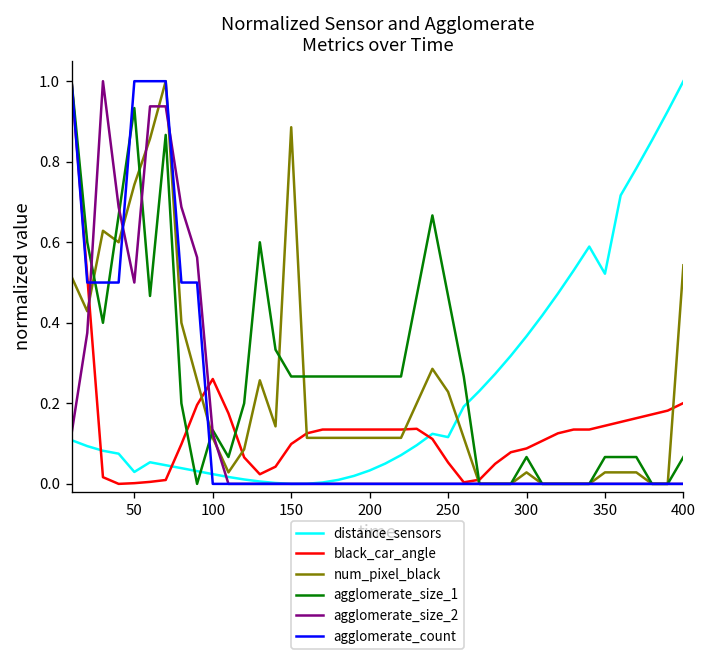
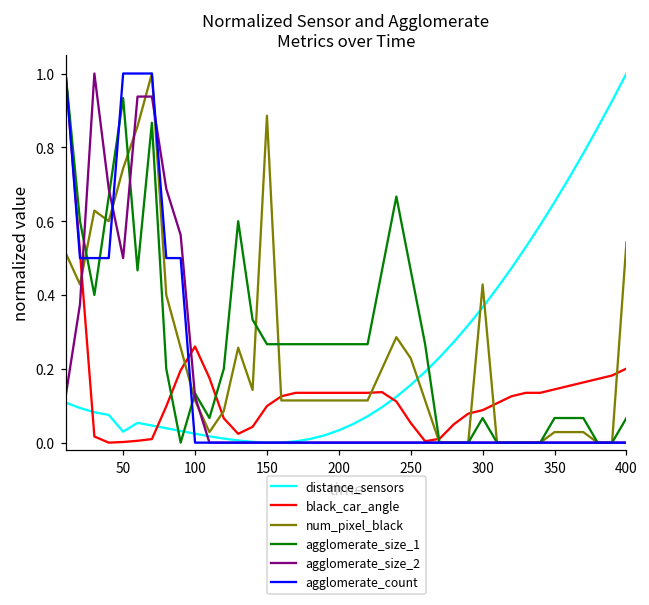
distance_sensors, 250: 0.12 -> 0.16
num_pixel_black, 300: 0.03 -> 0.43
distance_sensors, 350: 0.52 -> 0.65
